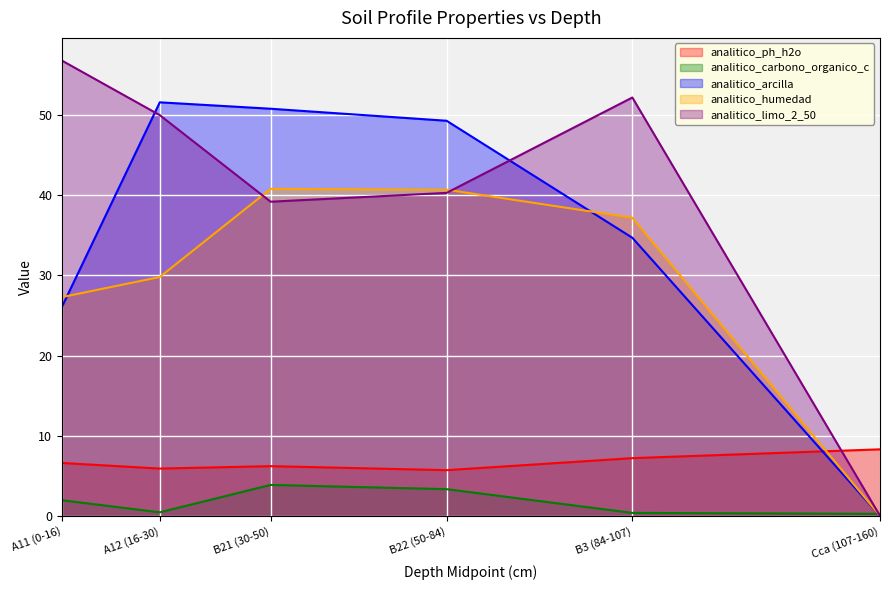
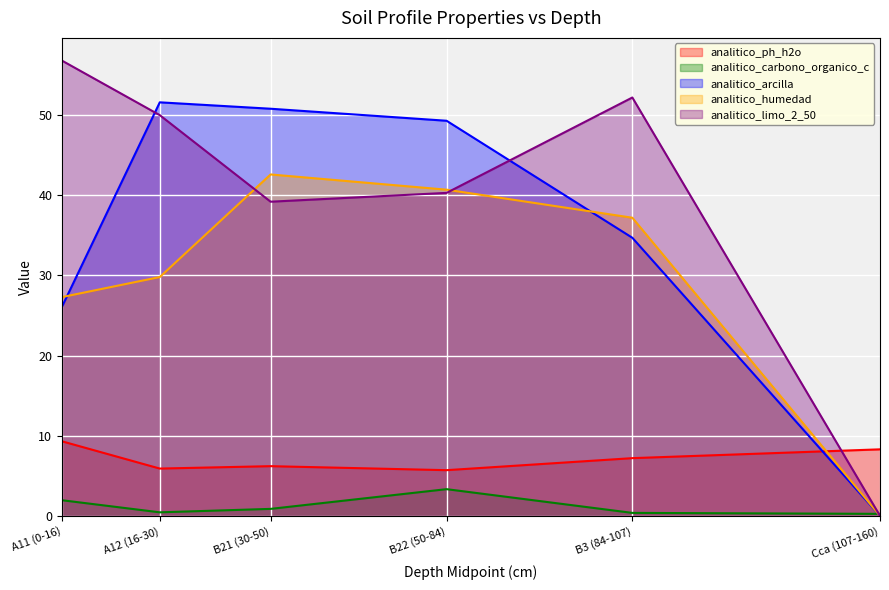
analitico_ph_h2o, A11 (0-16): 7 -> 9
analitico_carbono_organico_c, B21 (30-50): 4 -> 1
analitico_humedad, B21 (30-50): 41 -> 43
